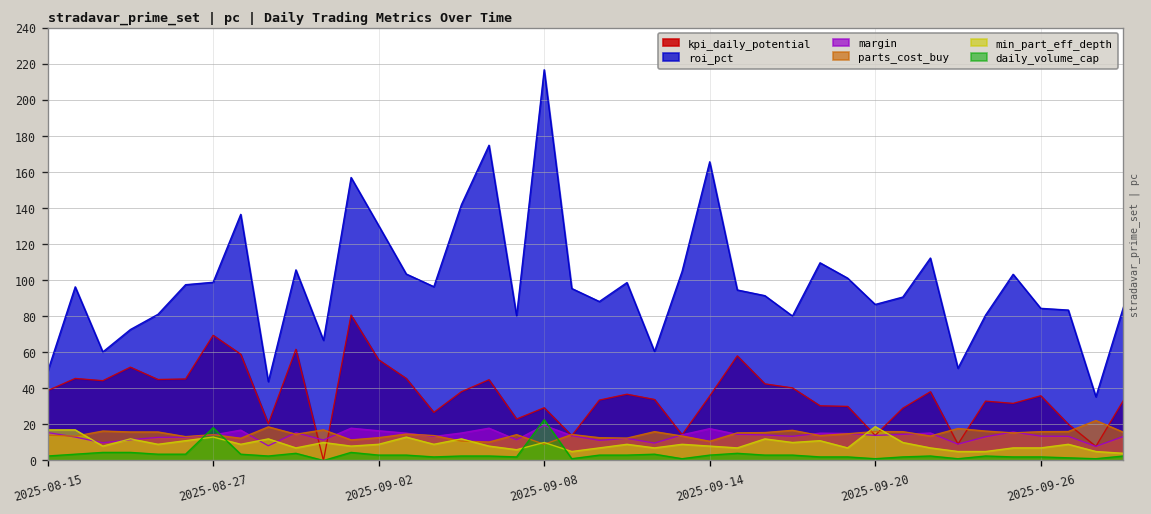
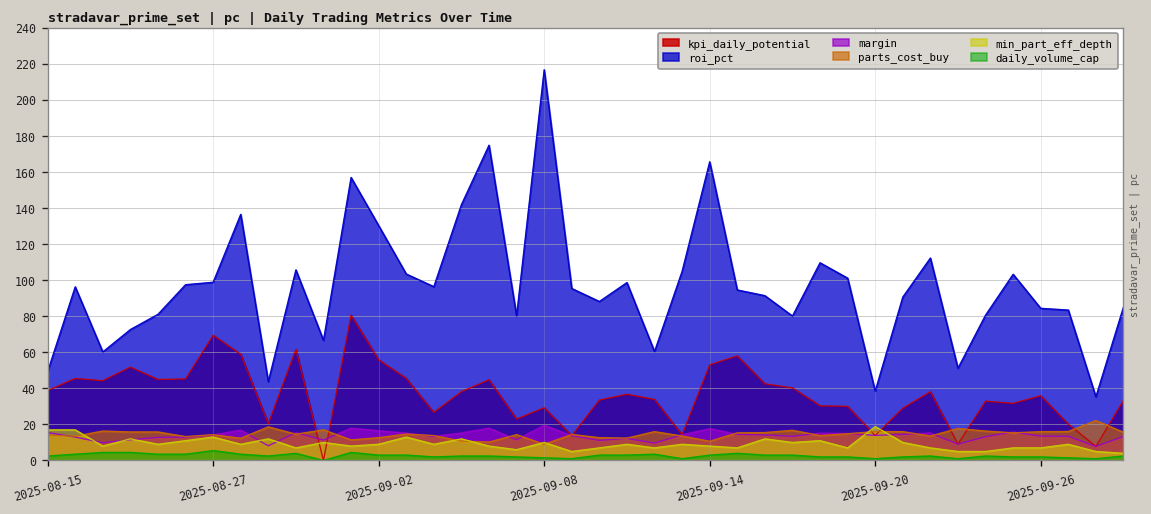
daily_volume_cap, 2025-08-27: 18 -> 6
daily_volume_cap, 2025-09-08: 23 -> 2
kpi_daily_potential, 2025-09-14: 36 -> 53
roi_pct, 2025-09-20: 87 -> 38
